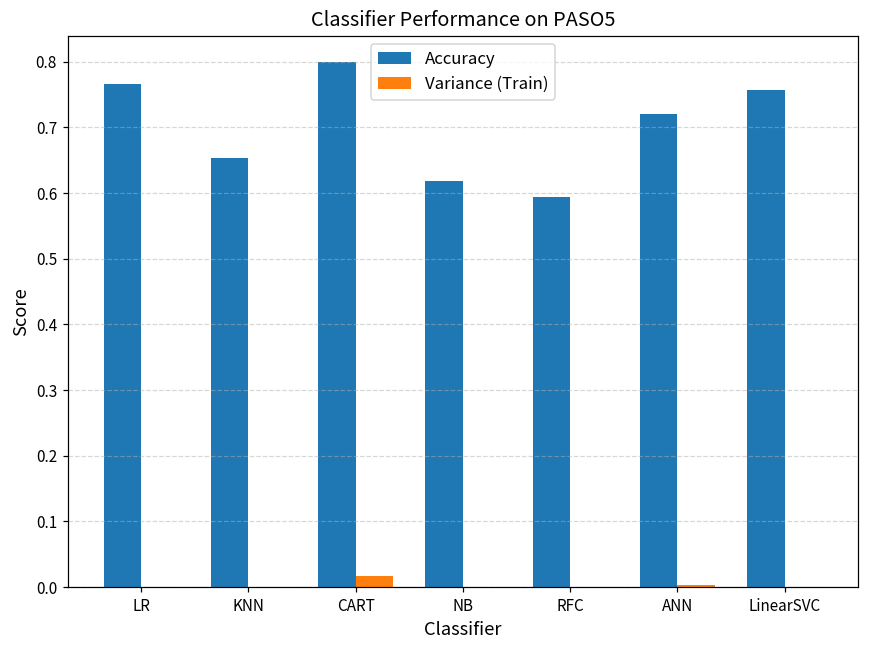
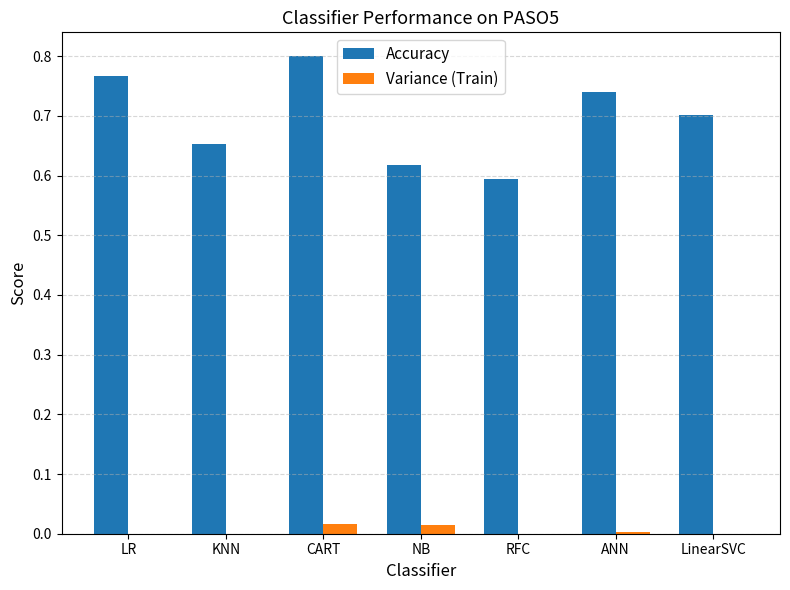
Variance (Train), NB: 0.00 -> 0.01
Accuracy, ANN: 0.72 -> 0.74
Accuracy, LinearSVC: 0.76 -> 0.70
